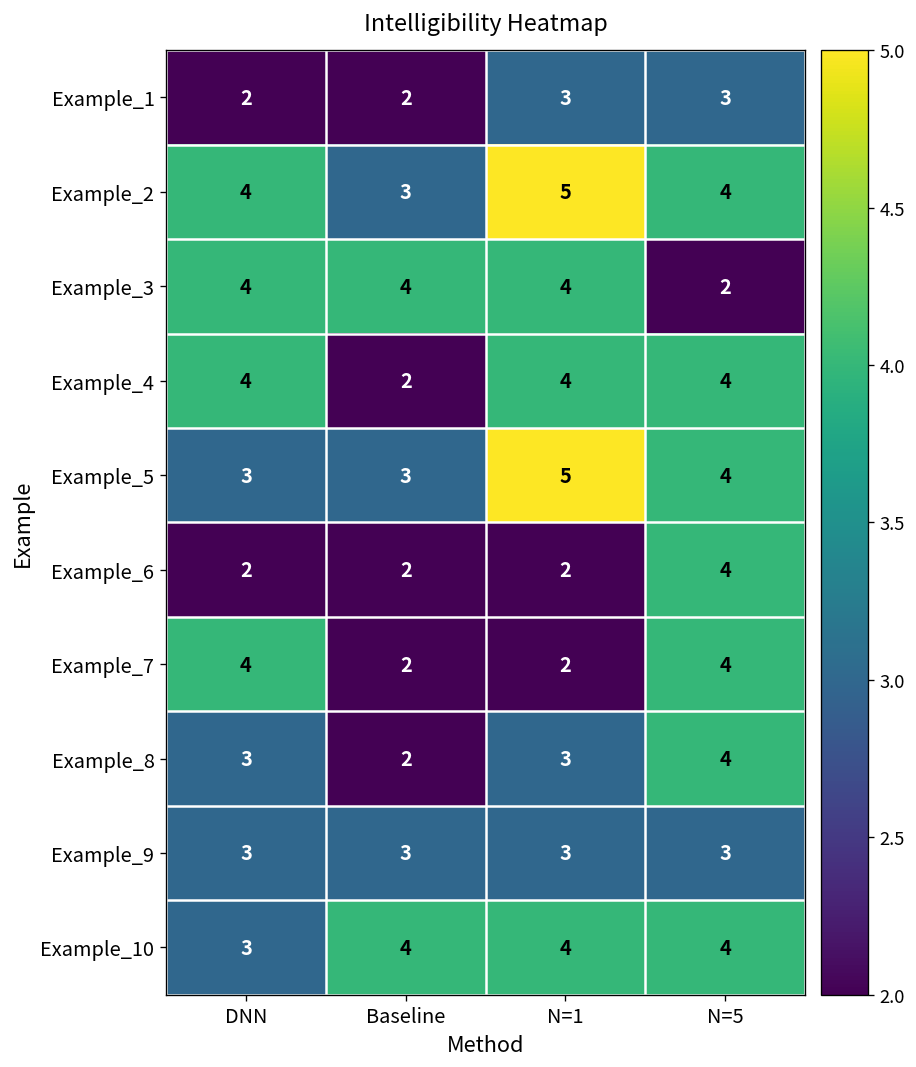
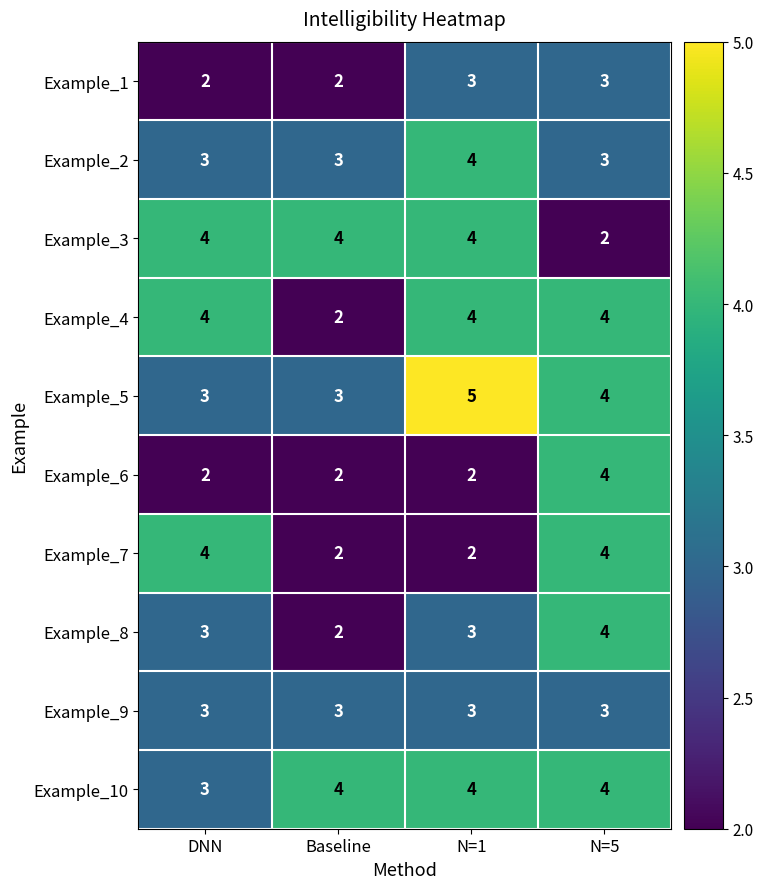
Example_2, DNN: 4 -> 3
Example_2, N=1: 5 -> 4
Example_2, N=5: 4 -> 3
